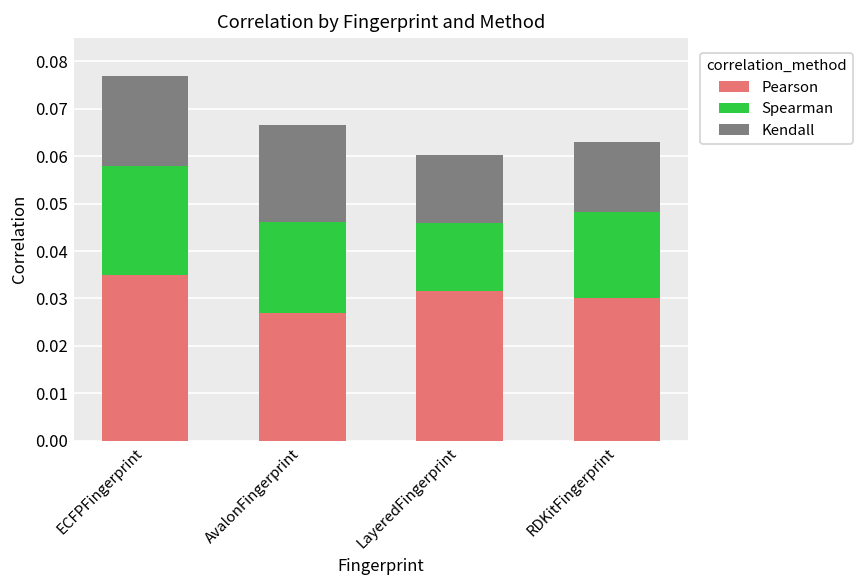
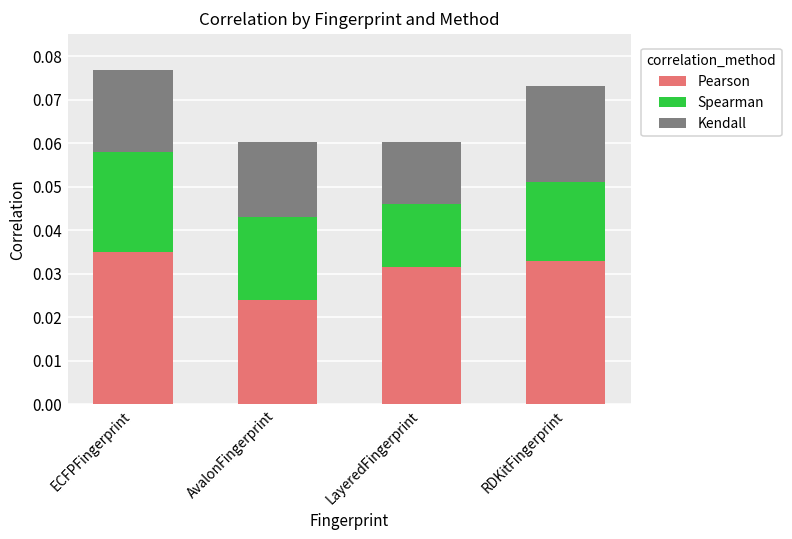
Pearson, AvalonFingerprint: 0.027 -> 0.024
Kendall, AvalonFingerprint: 0.021 -> 0.017
Pearson, RDKitFingerprint: 0.030 -> 0.033
Kendall, RDKitFingerprint: 0.015 -> 0.022
